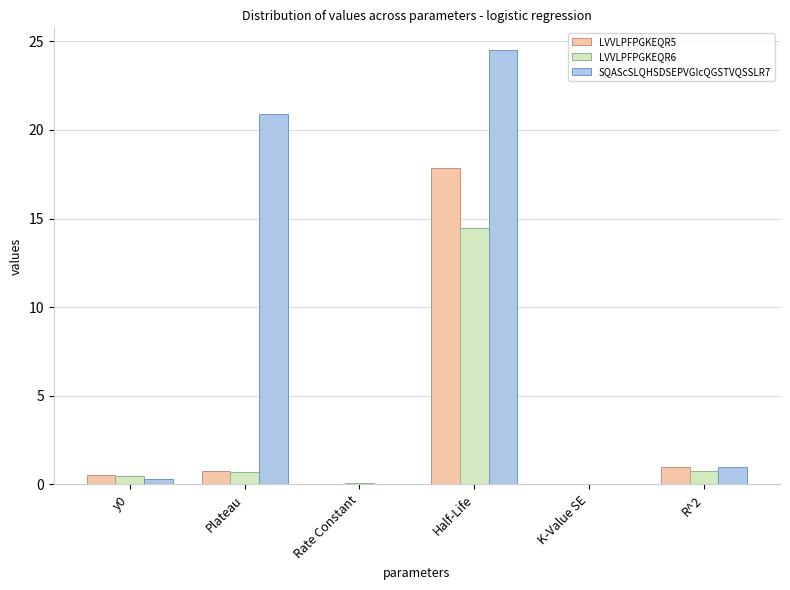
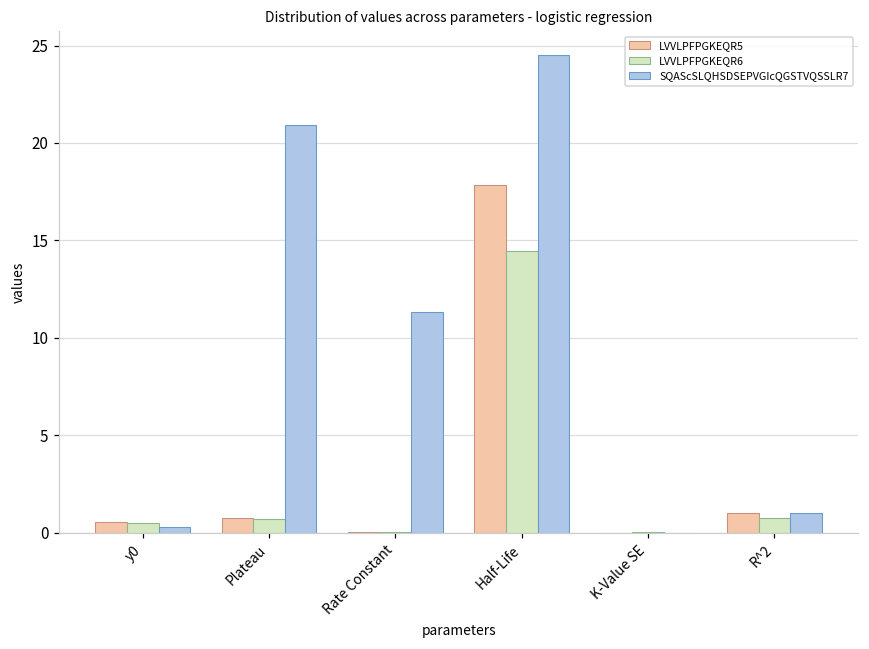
SQAScSLQHSDSEPVGIcQGSTVQSSLR7, Rate Constant: 0.0 -> 11.3
